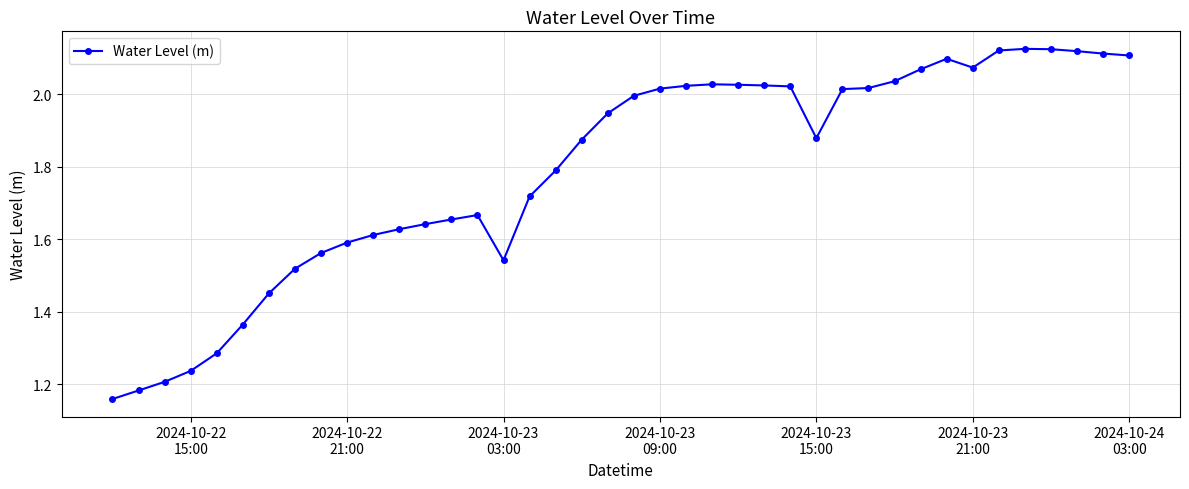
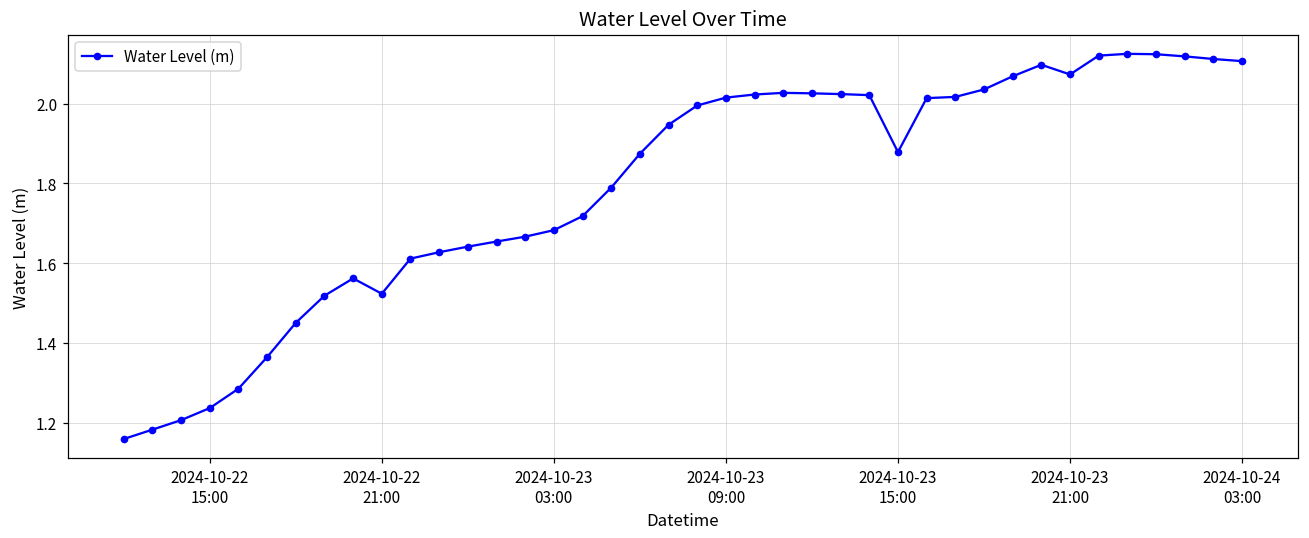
2024-10-22 21:00: 1.59 -> 1.52
2024-10-23 03:00: 1.54 -> 1.68
